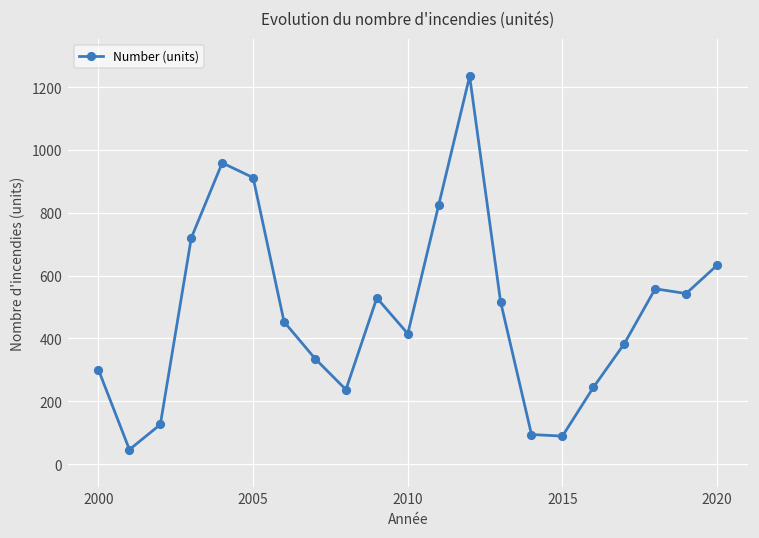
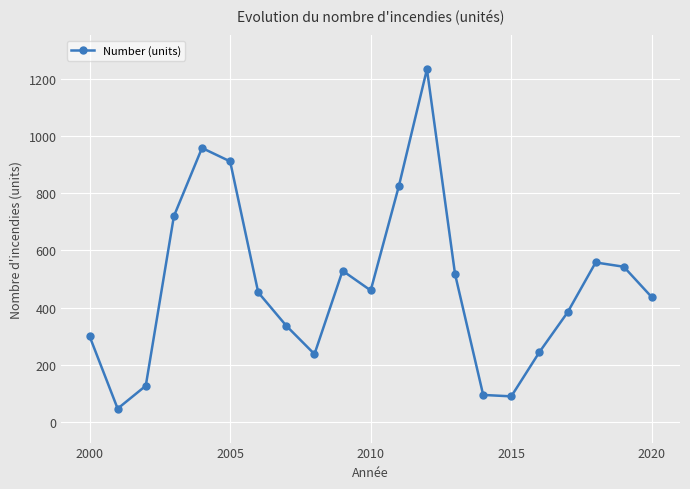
2010: 420 -> 460
2020: 630 -> 440
